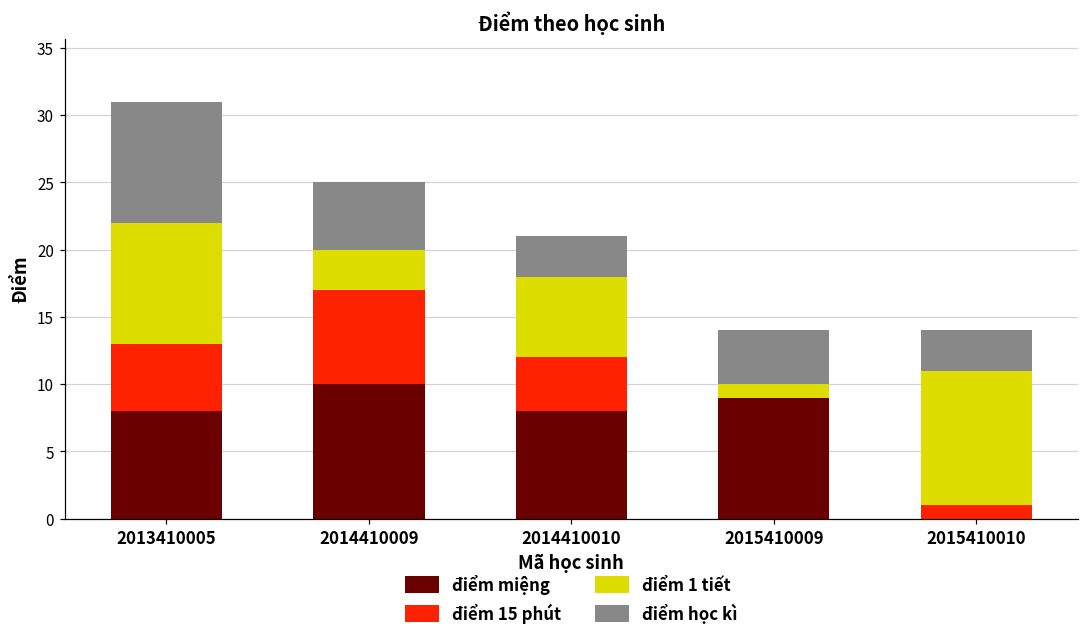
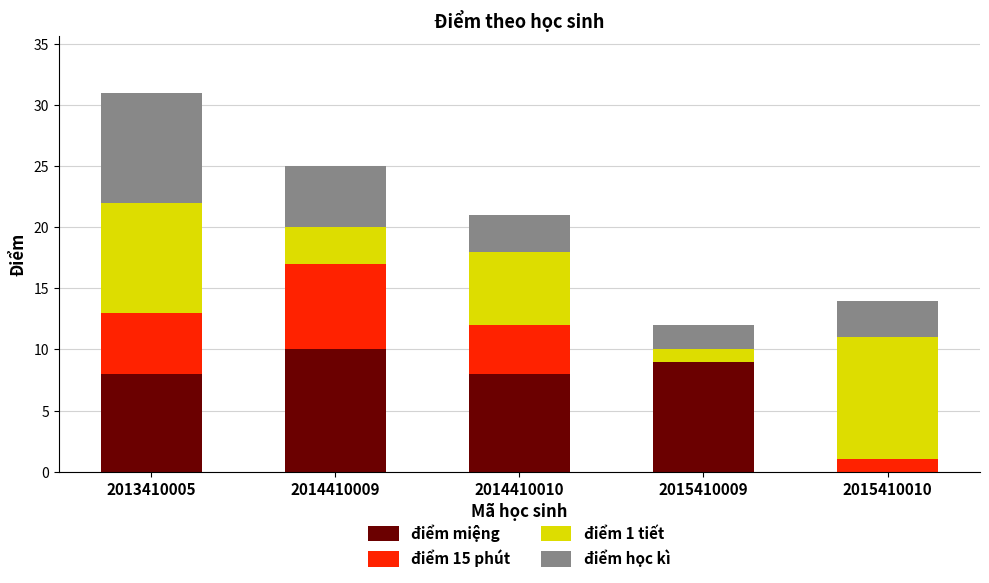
điểm học kì, 2015410009: 4 -> 2
